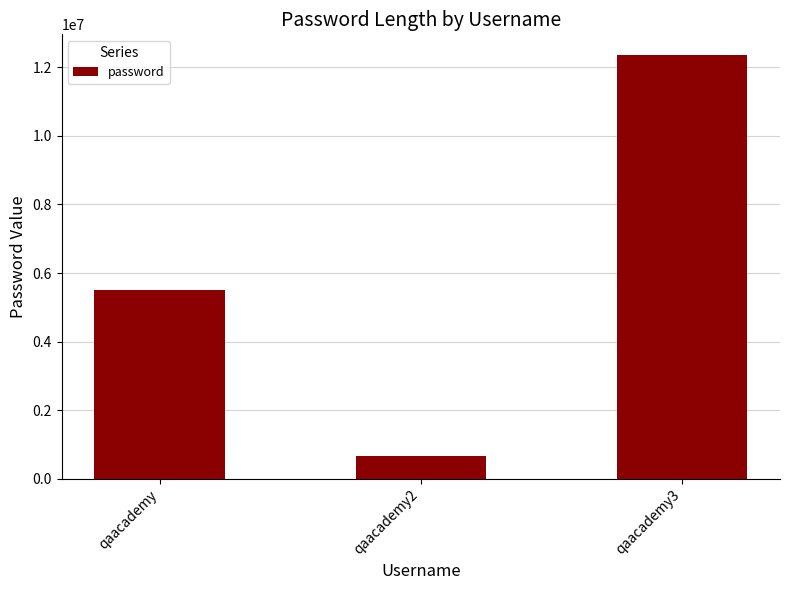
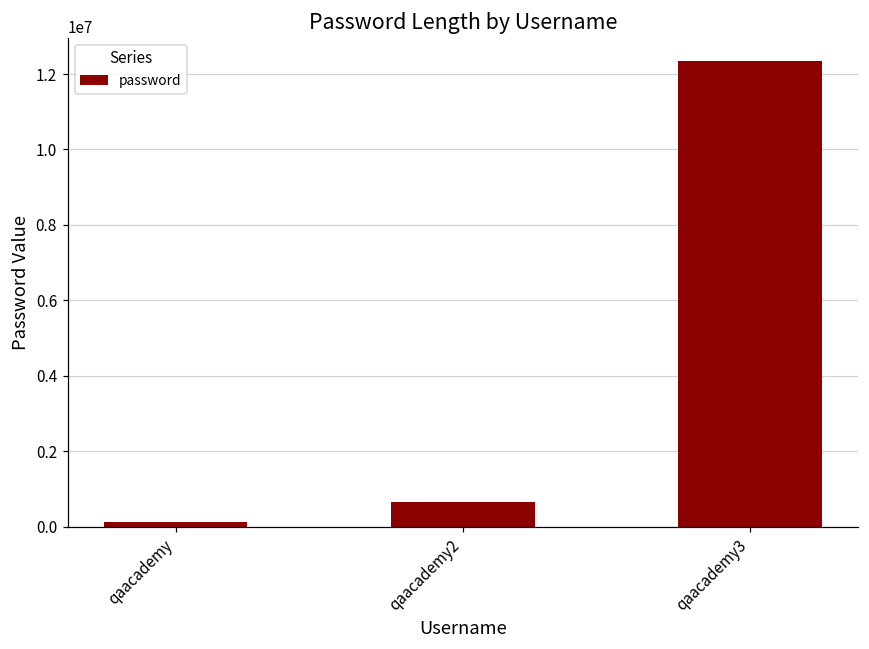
qaacademy: 5500000 -> 100000
